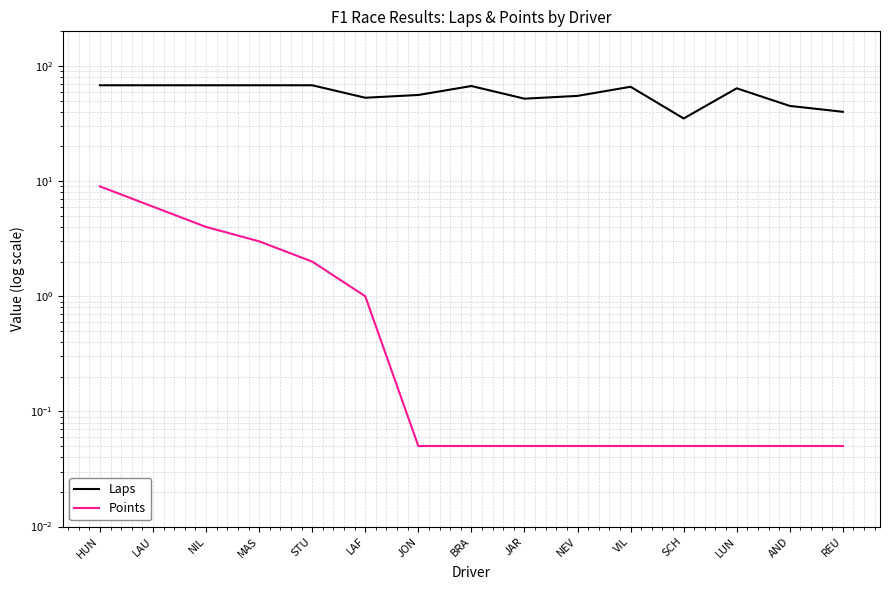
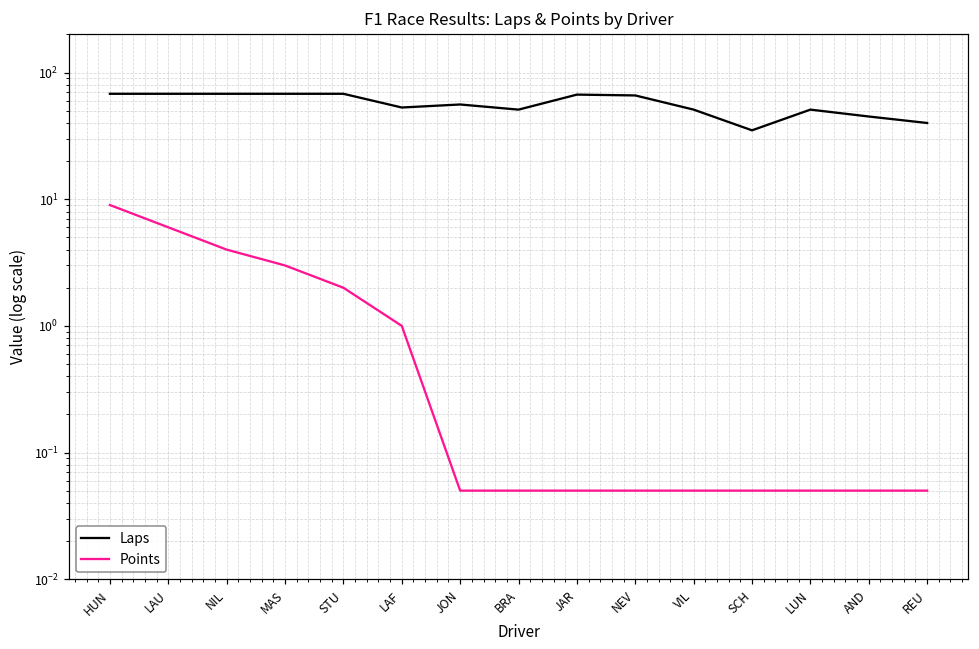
Laps, BRA: 70 -> 50
Laps, JAR: 50 -> 70
Laps, NEV: 60 -> 70
Laps, VIL: 70 -> 50
Laps, LUN: 60 -> 50
